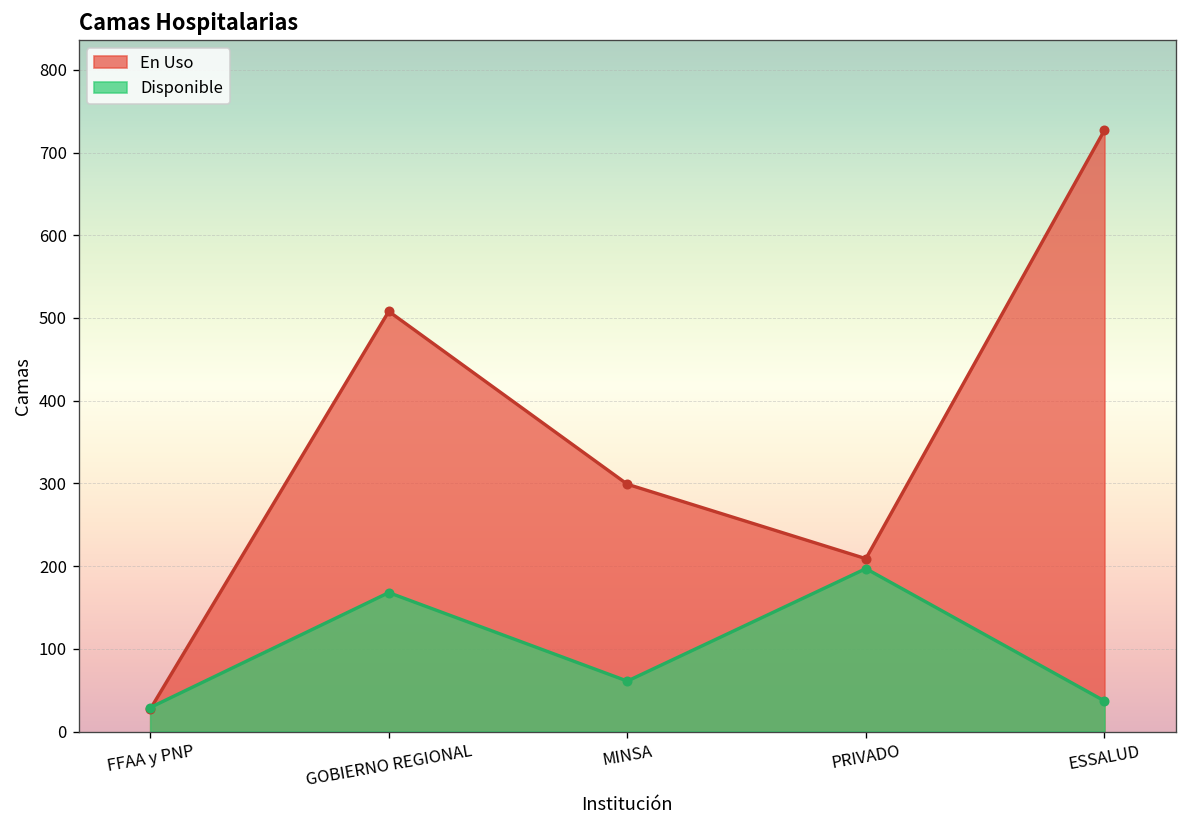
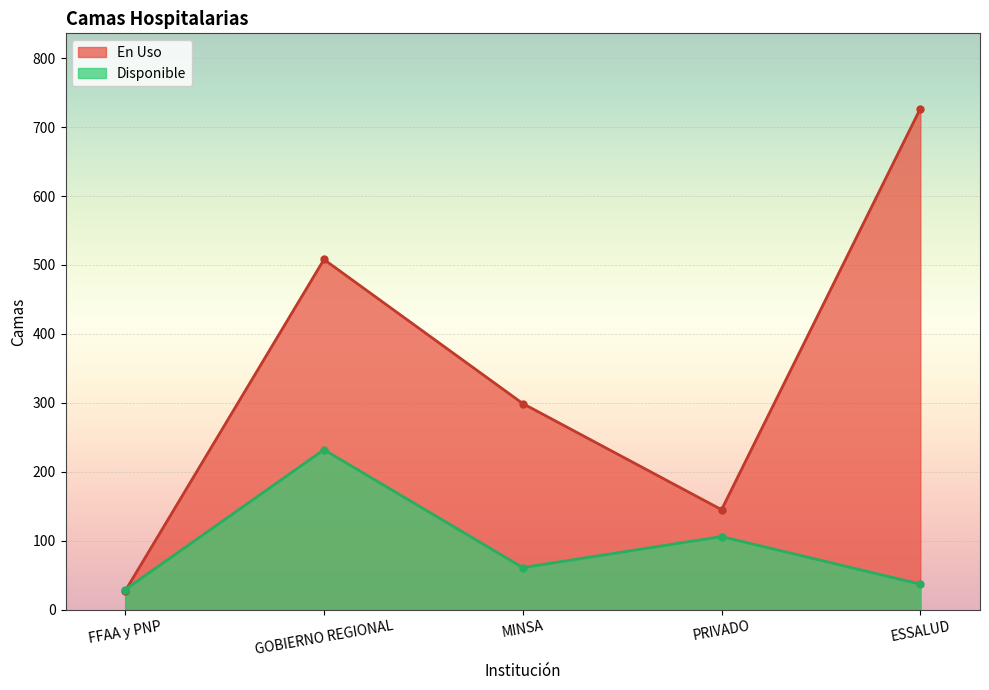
Disponible, GOBIERNO REGIONAL: 170 -> 230
En Uso, PRIVADO: 210 -> 150
Disponible, PRIVADO: 200 -> 110
